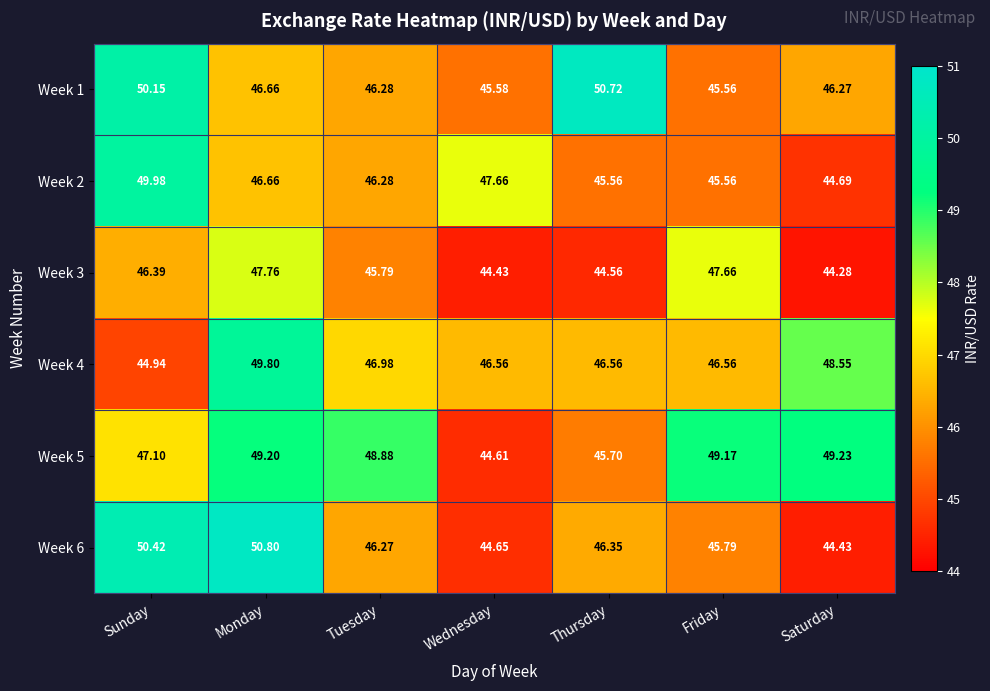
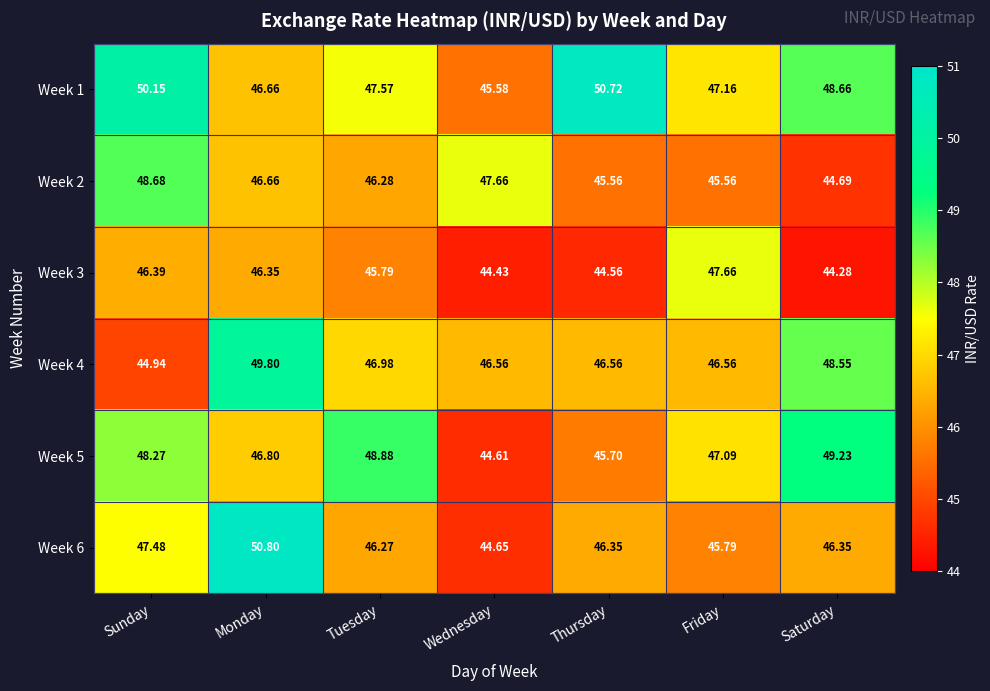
Week 1, Tuesday: 46.28 -> 47.57
Week 1, Friday: 45.56 -> 47.16
Week 1, Saturday: 46.27 -> 48.66
Week 2, Sunday: 49.98 -> 48.68
Week 3, Monday: 47.76 -> 46.35
Week 5, Sunday: 47.10 -> 48.27
Week 5, Monday: 49.20 -> 46.80
Week 5, Friday: 49.17 -> 47.09
Week 6, Sunday: 50.42 -> 47.48
Week 6, Saturday: 44.43 -> 46.35
